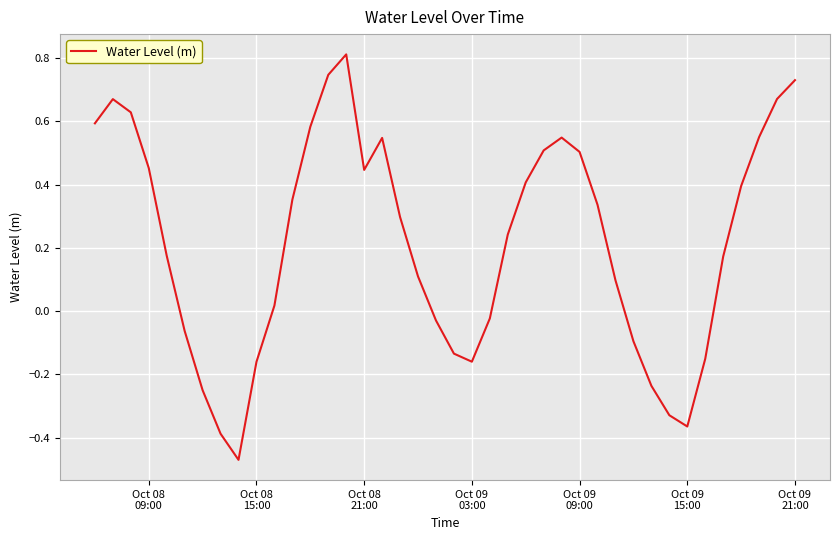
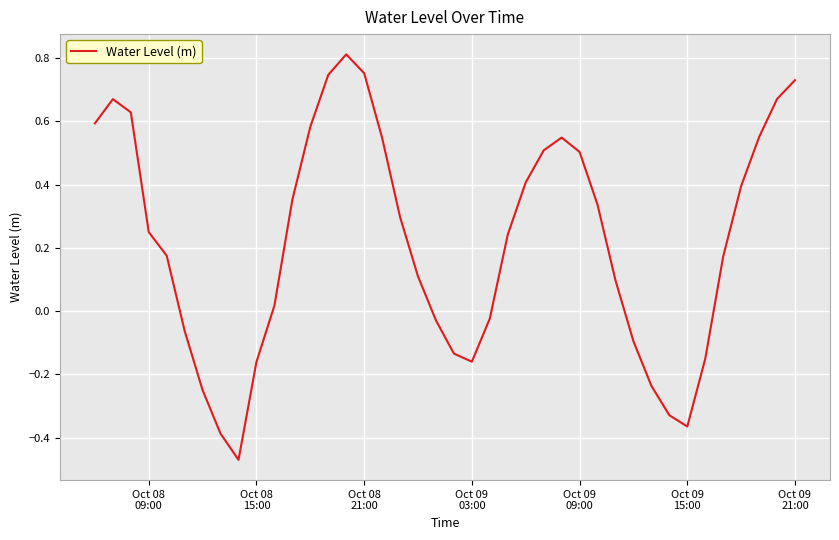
Oct 08 09:00: 0.45 -> 0.25
Oct 08 21:00: 0.45 -> 0.75
